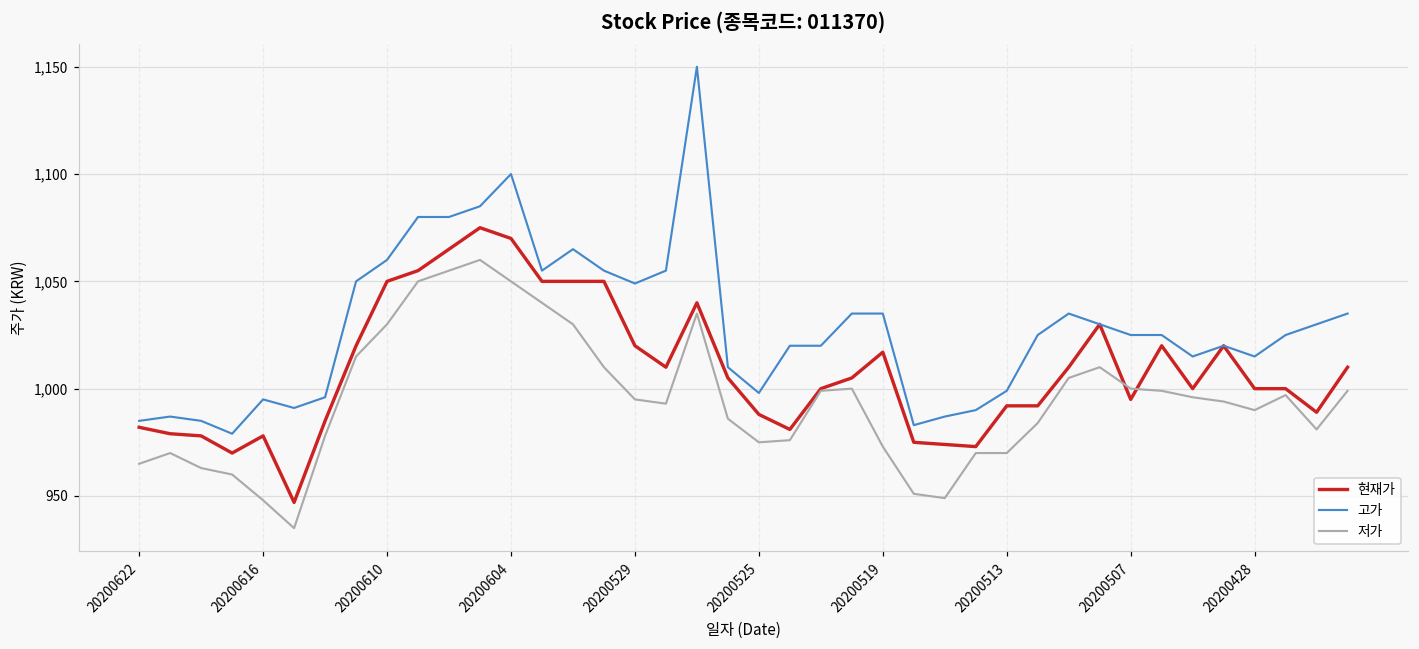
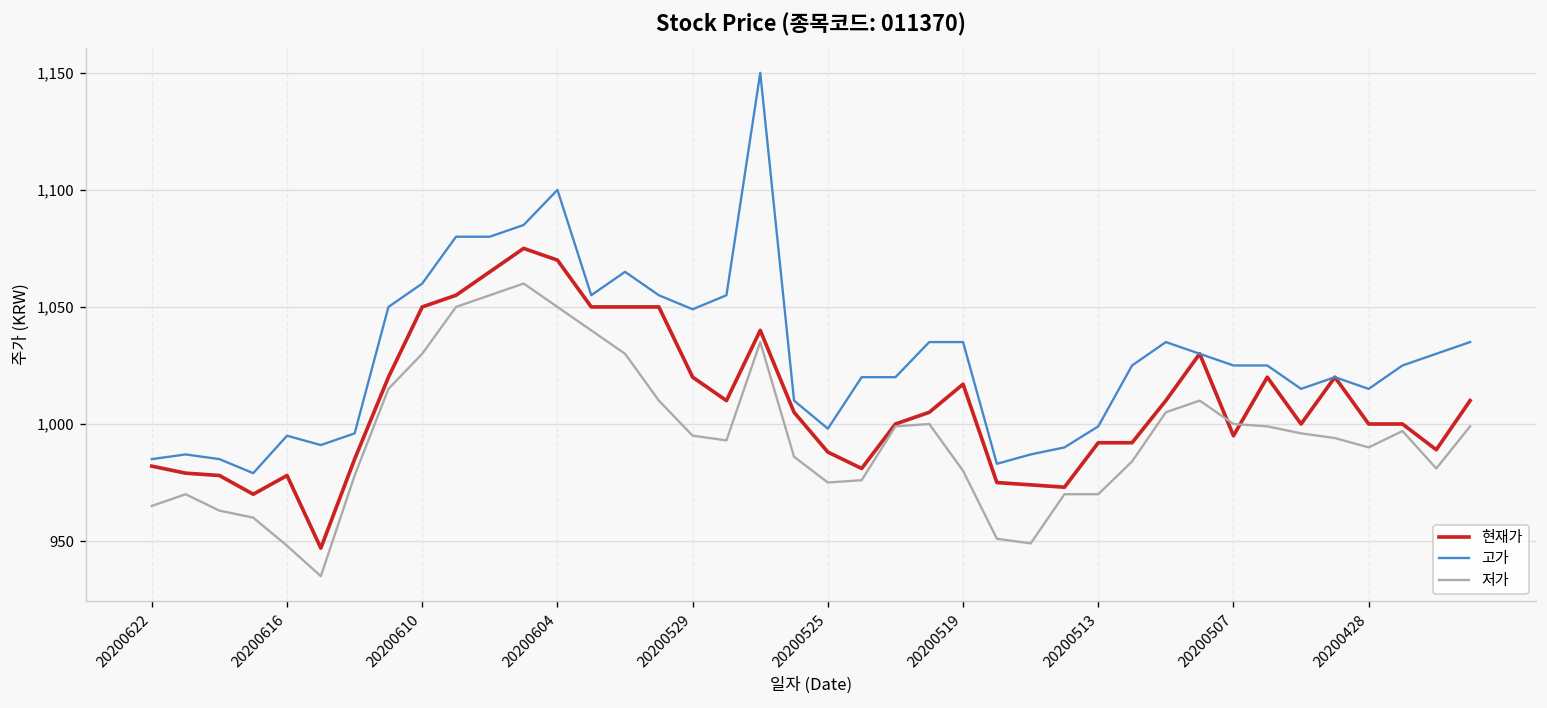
저가, 20200519: 973 -> 980
